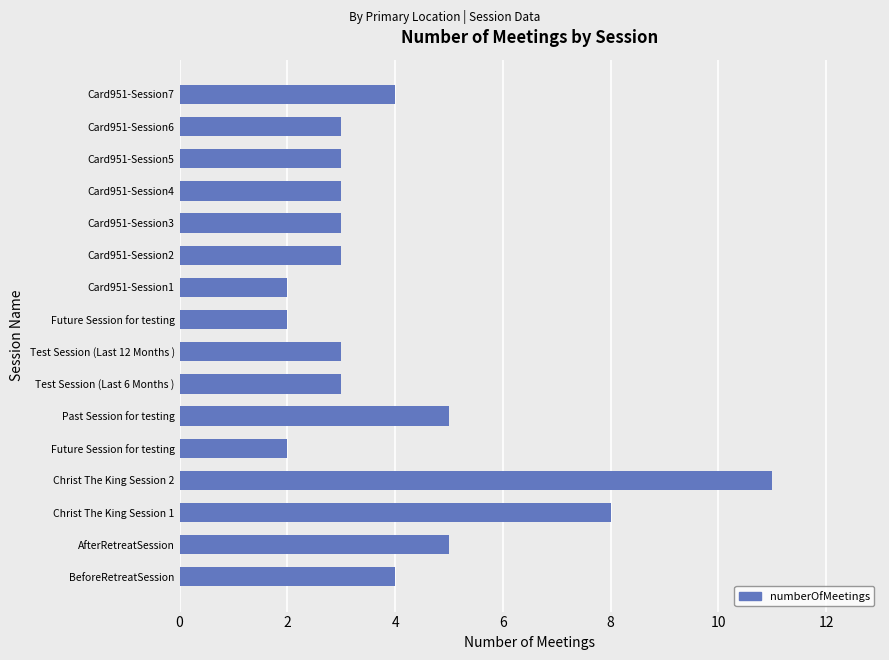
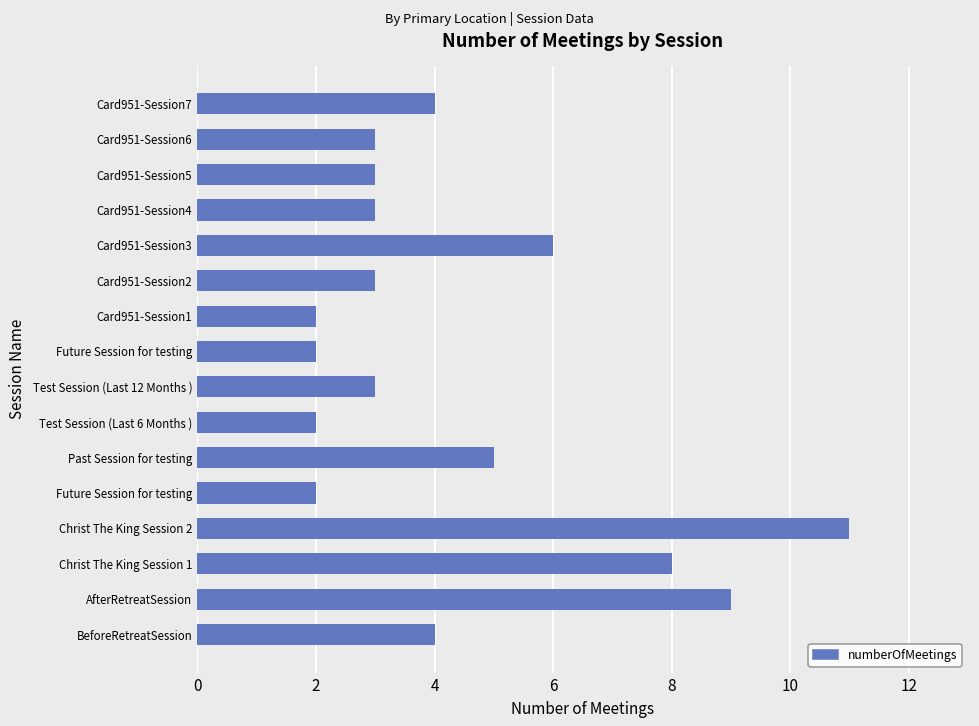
Card951-Session3: 3 -> 6
Test Session (Last 6 Months ): 3 -> 2
AfterRetreatSession: 5 -> 9
